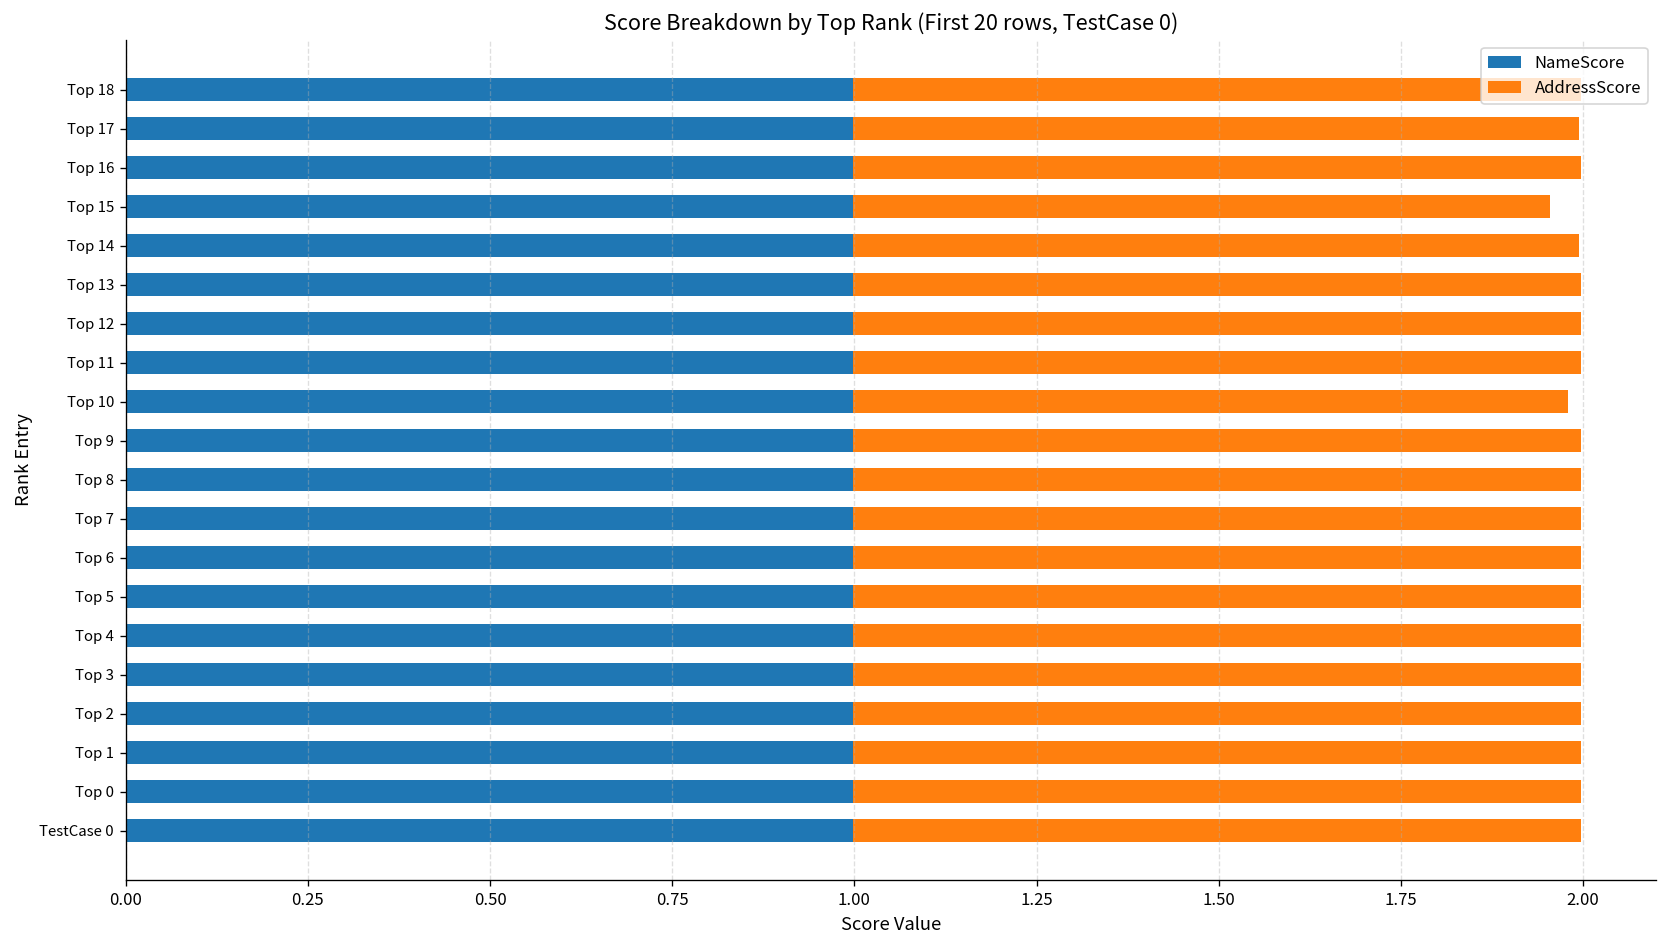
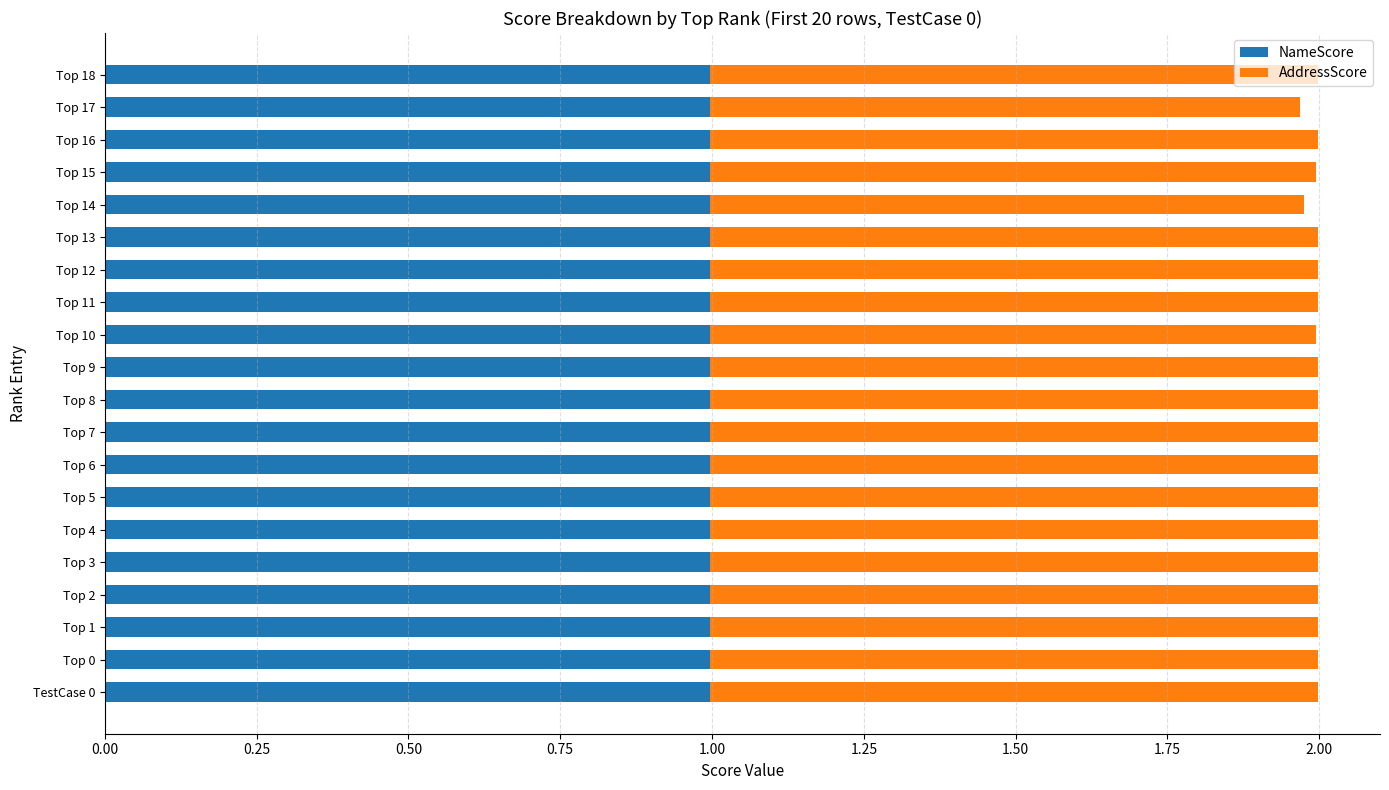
AddressScore, Top 17: 1.00 -> 0.97
AddressScore, Top 15: 0.96 -> 1.00
AddressScore, Top 14: 1.00 -> 0.98
AddressScore, Top 10: 0.98 -> 1.00
